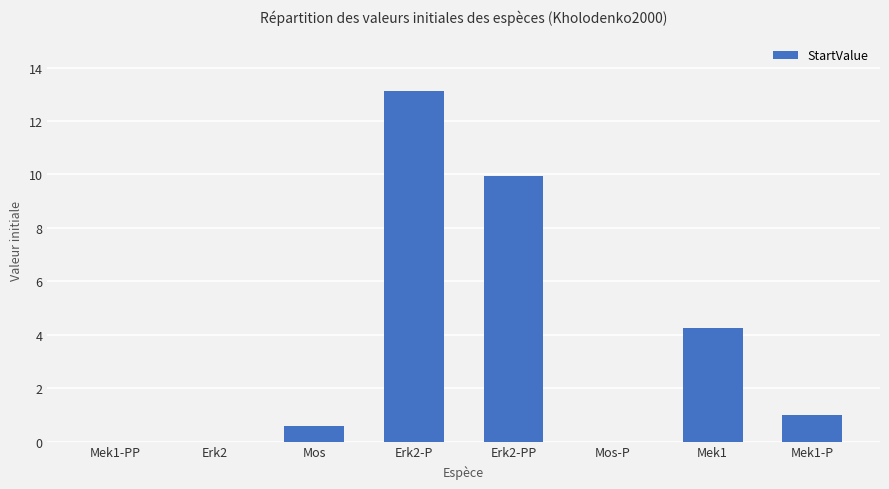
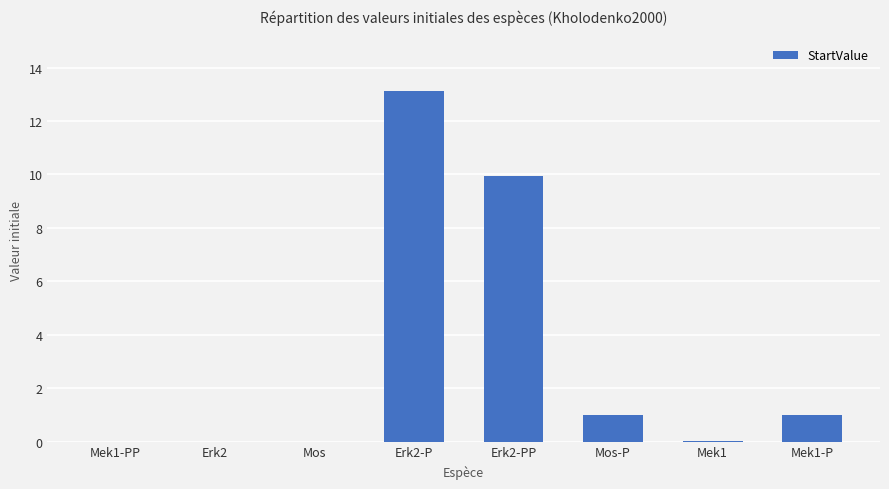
Mos: 0.6 -> 0.0
Mos-P: 0 -> 1
Mek1: 4.3 -> 0.0
